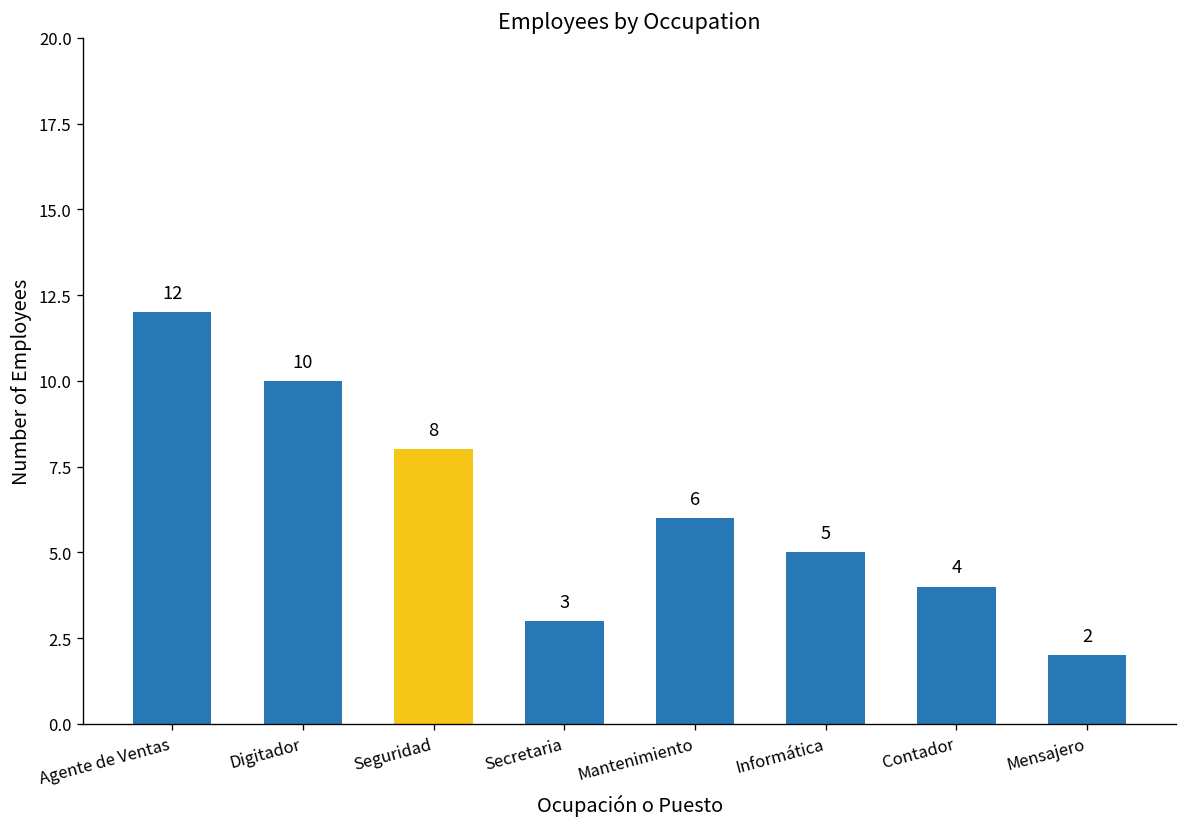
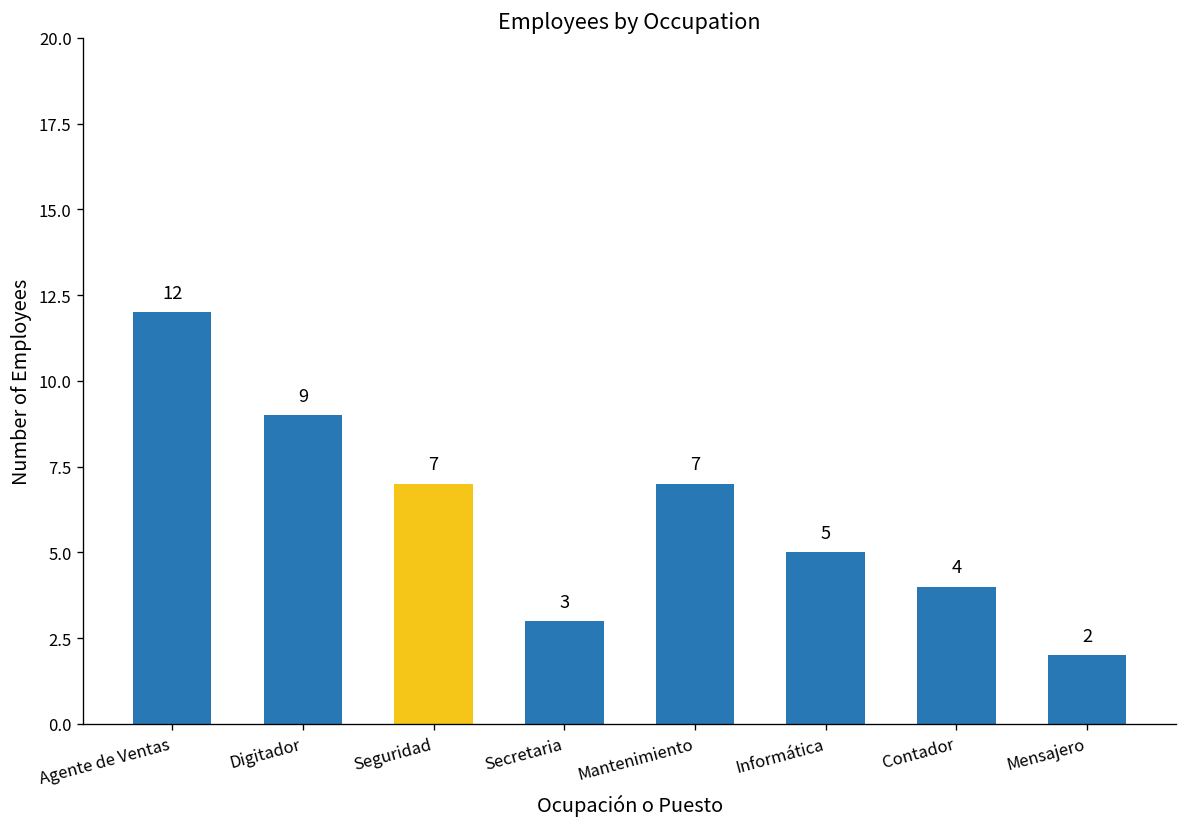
Digitador: 10 -> 9
Seguridad: 8 -> 7
Mantenimiento: 6 -> 7
